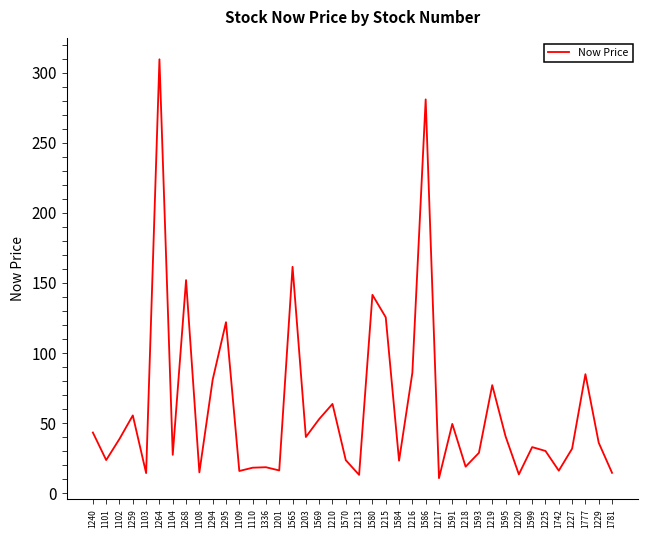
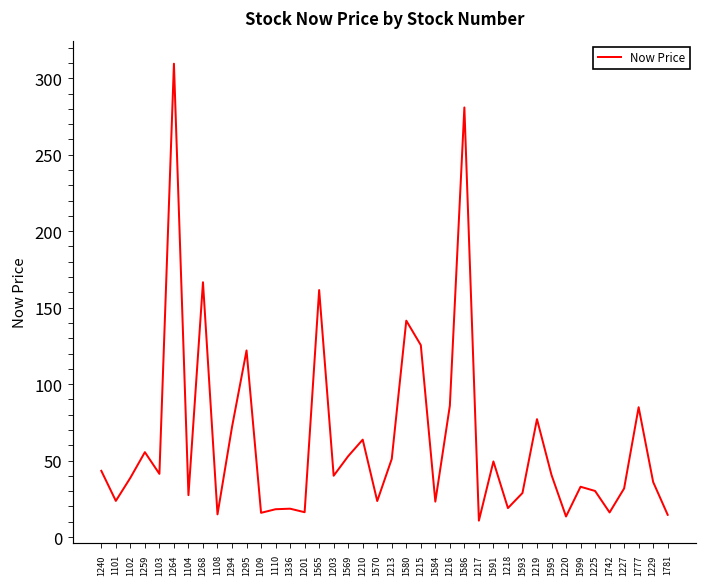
1103: 14 -> 41
1268: 152 -> 167
1294: 81 -> 72
1213: 13 -> 51
